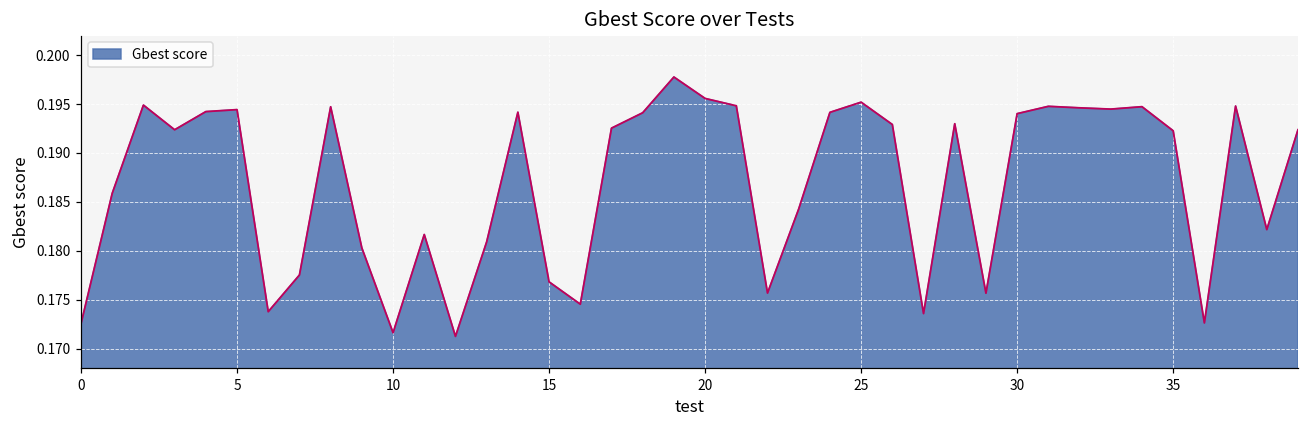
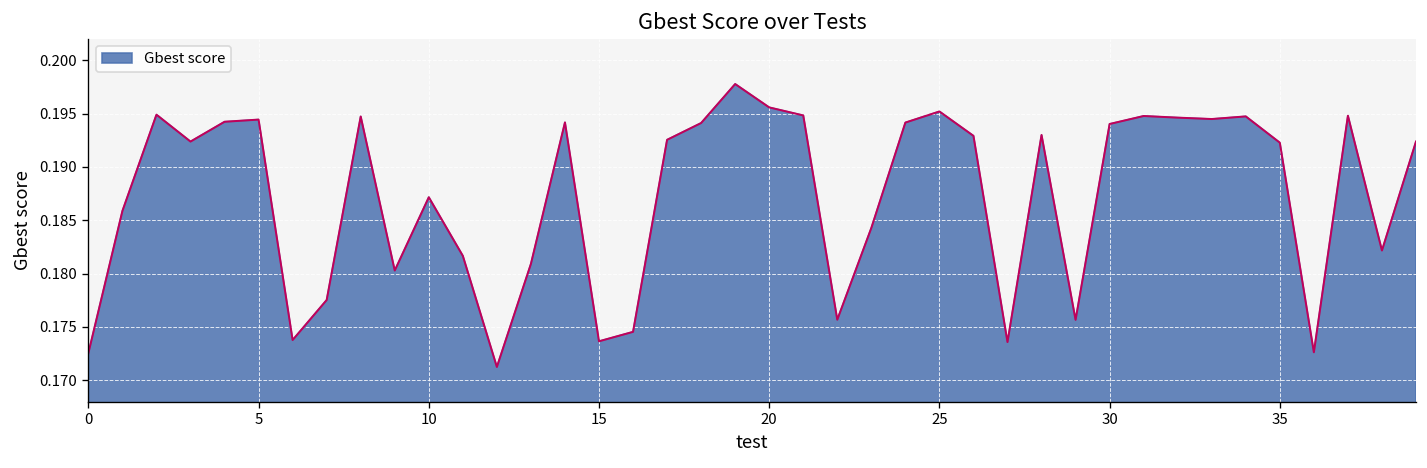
10: 0.172 -> 0.187
15: 0.177 -> 0.174
